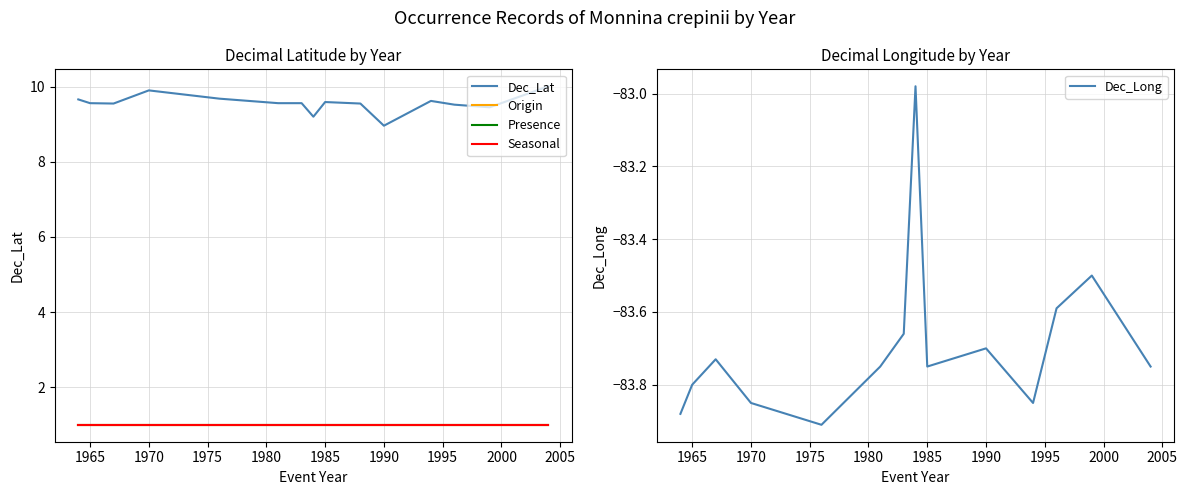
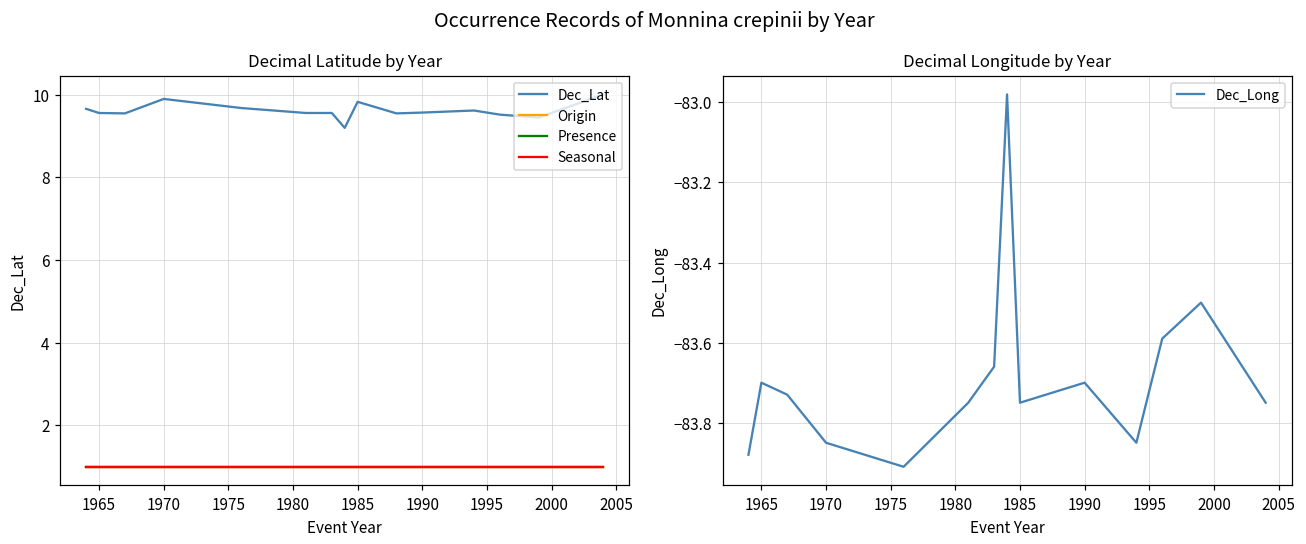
Decimal Latitude by Year, Dec_Lat, 1985: 9.6 -> 9.8
Decimal Latitude by Year, Dec_Lat, 1990: 9.0 -> 9.6
Decimal Longitude by Year, 1965: -83.8 -> -83.7
